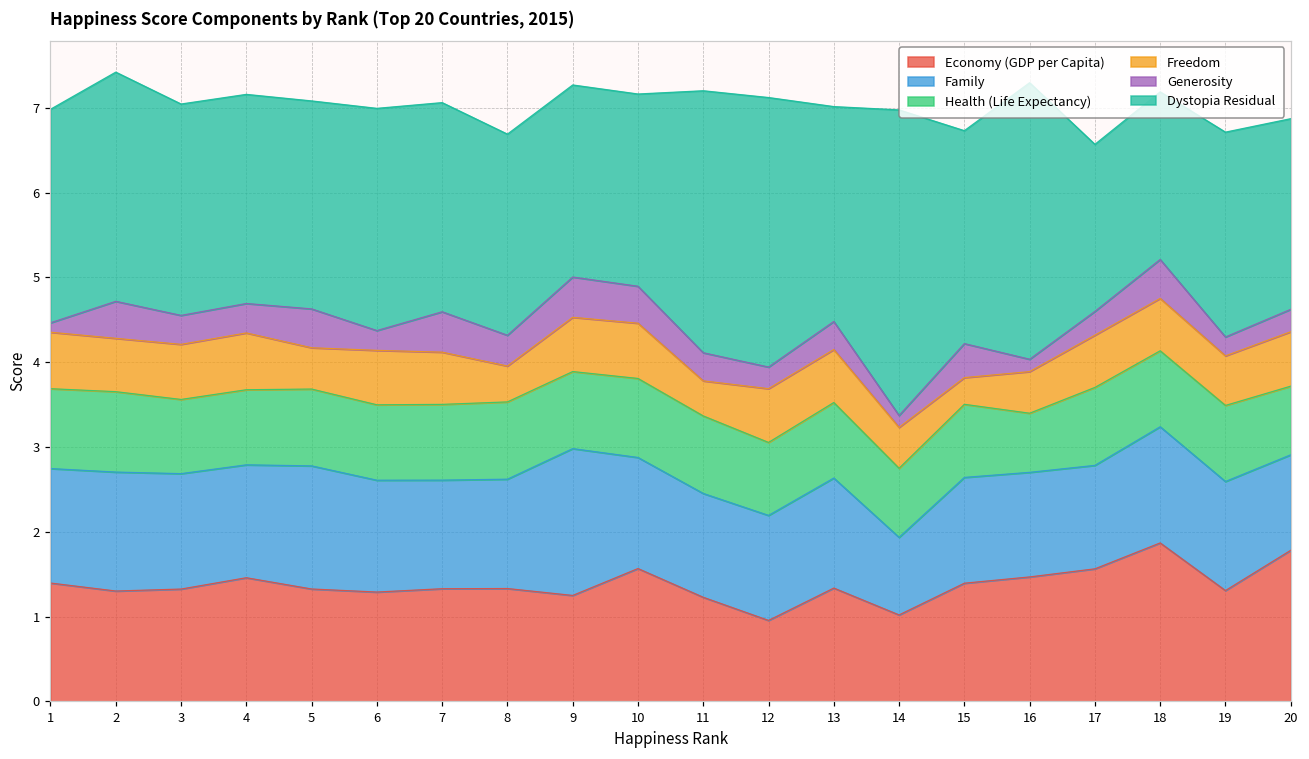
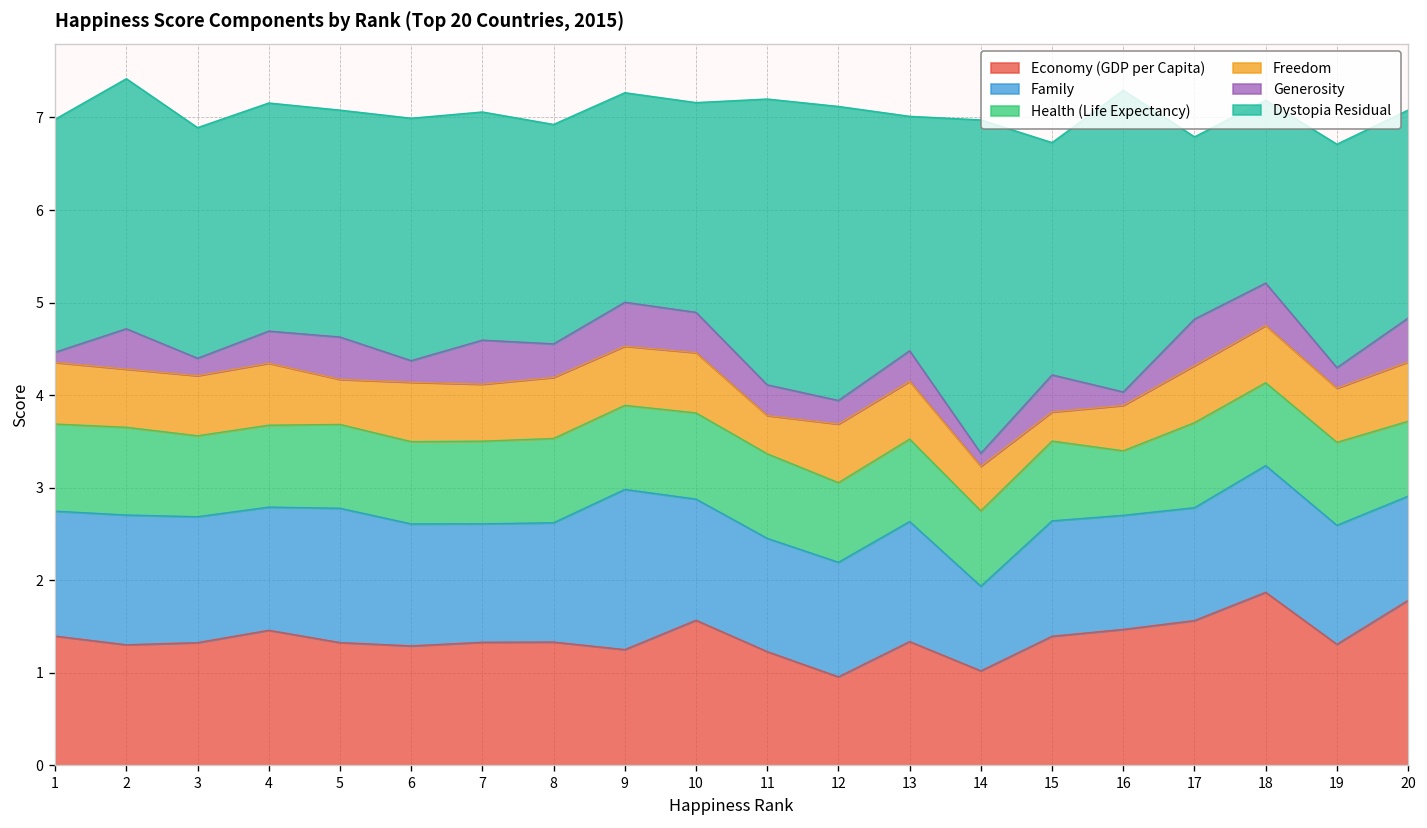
Generosity, 3: 0.3 -> 0.2
Freedom, 8: 0.4 -> 0.7
Generosity, 17: 0.3 -> 0.5
Generosity, 20: 0.3 -> 0.5
